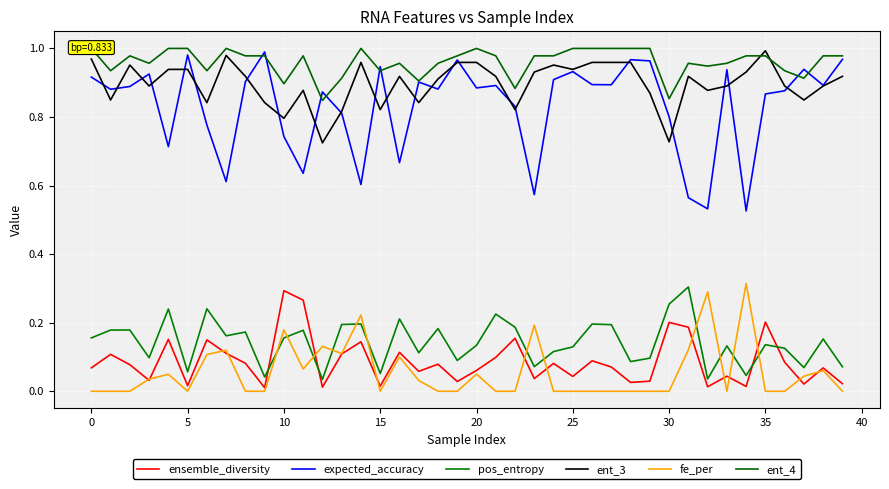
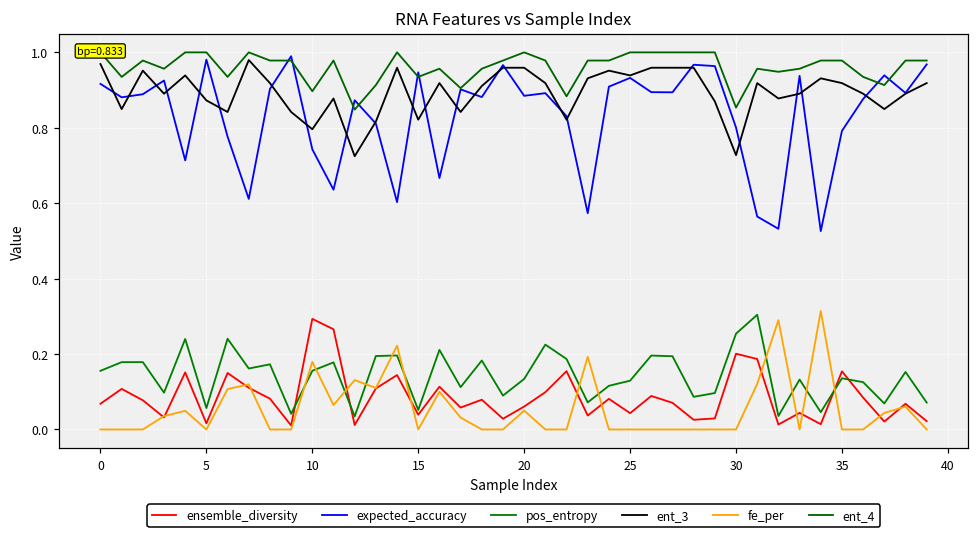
ent_3, 5: 0.94 -> 0.87
ensemble_diversity, 15: 0.01 -> 0.04
ensemble_diversity, 35: 0.20 -> 0.15
expected_accuracy, 35: 0.87 -> 0.79
ent_3, 35: 0.99 -> 0.92
